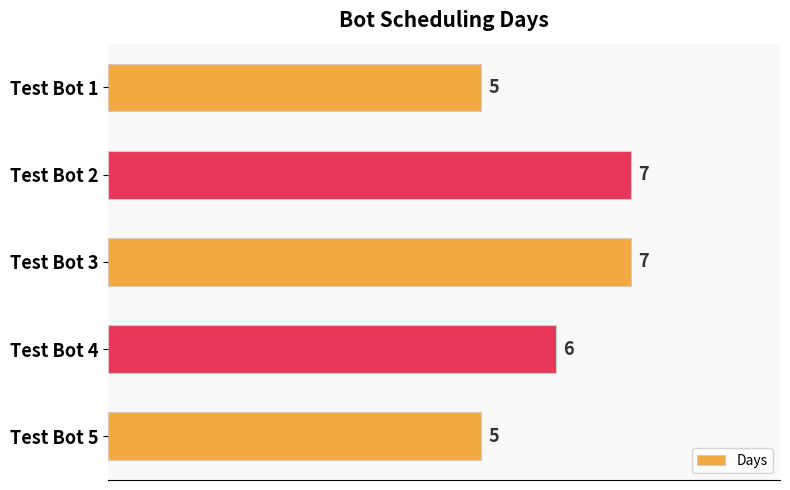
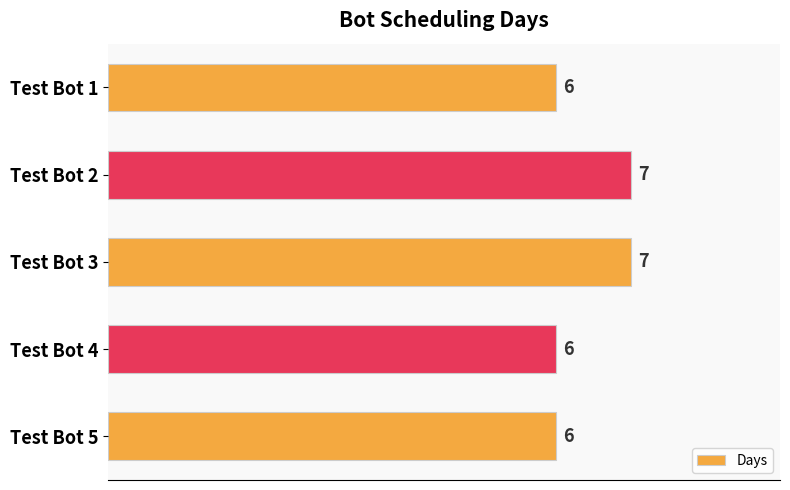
Test Bot 1: 5 -> 6
Test Bot 5: 5 -> 6
